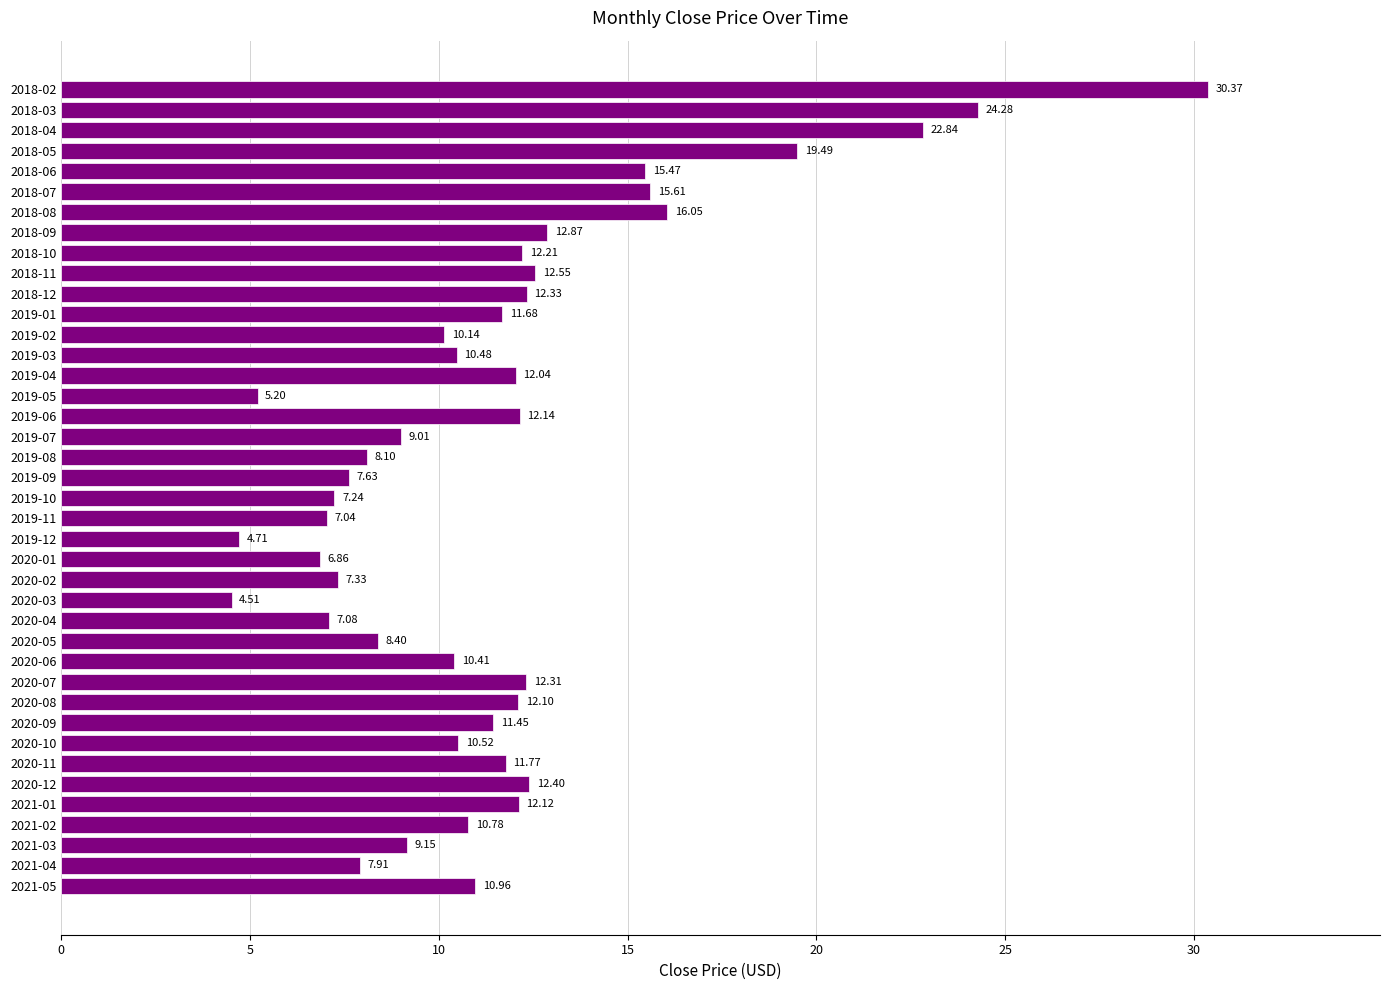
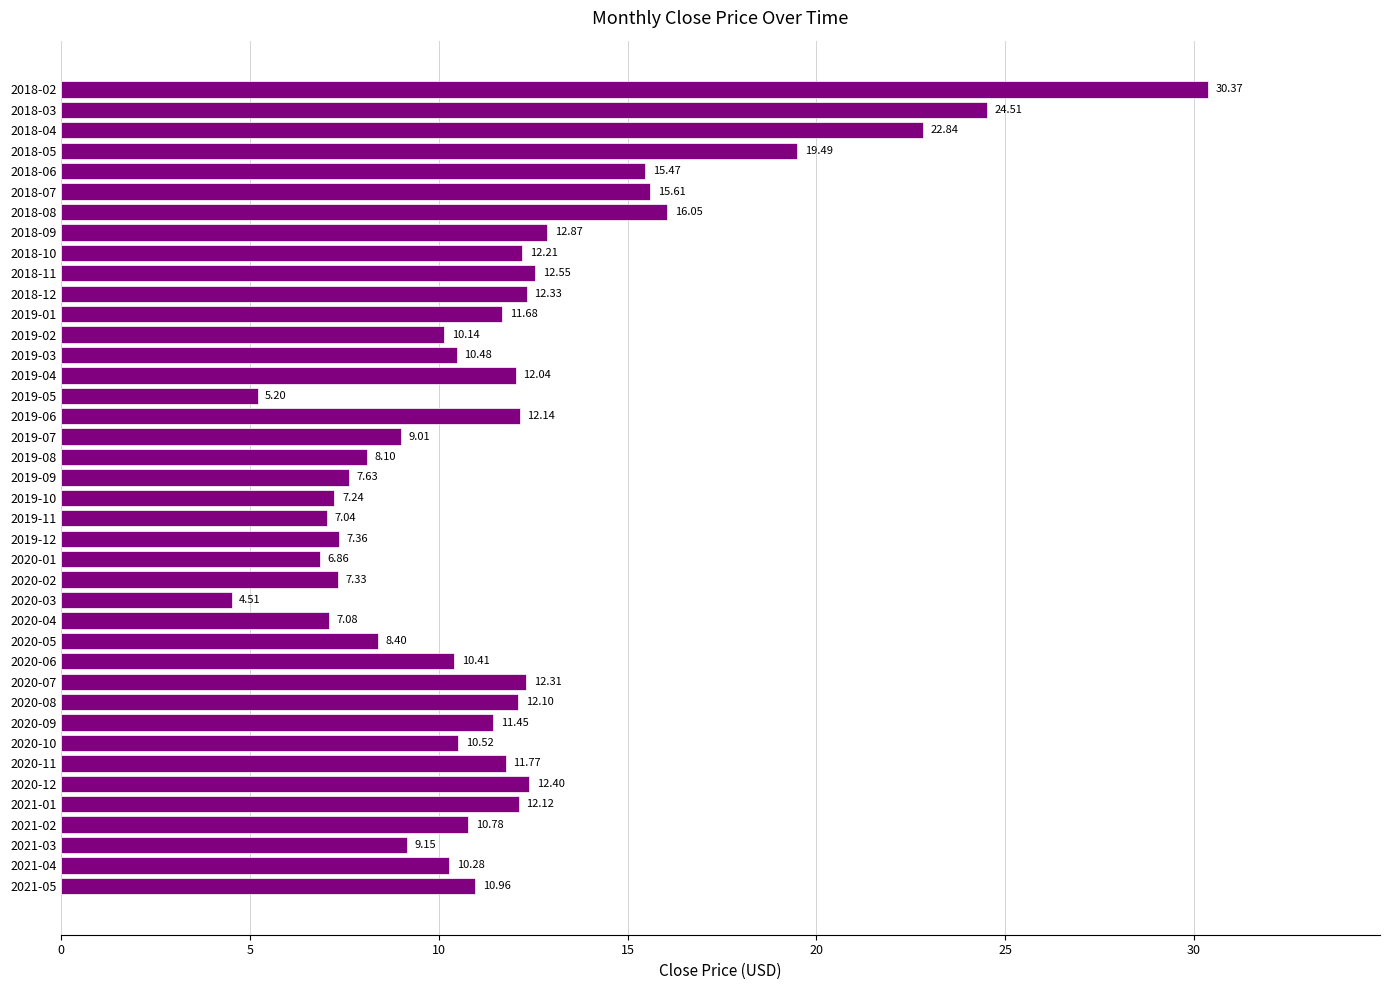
2018-03: 24.28 -> 24.51
2019-12: 4.71 -> 7.36
2021-04: 7.91 -> 10.28
